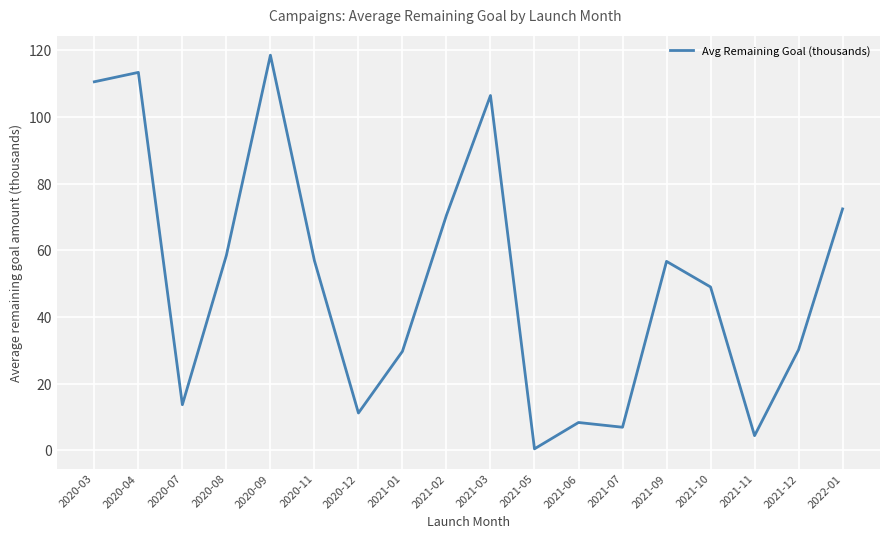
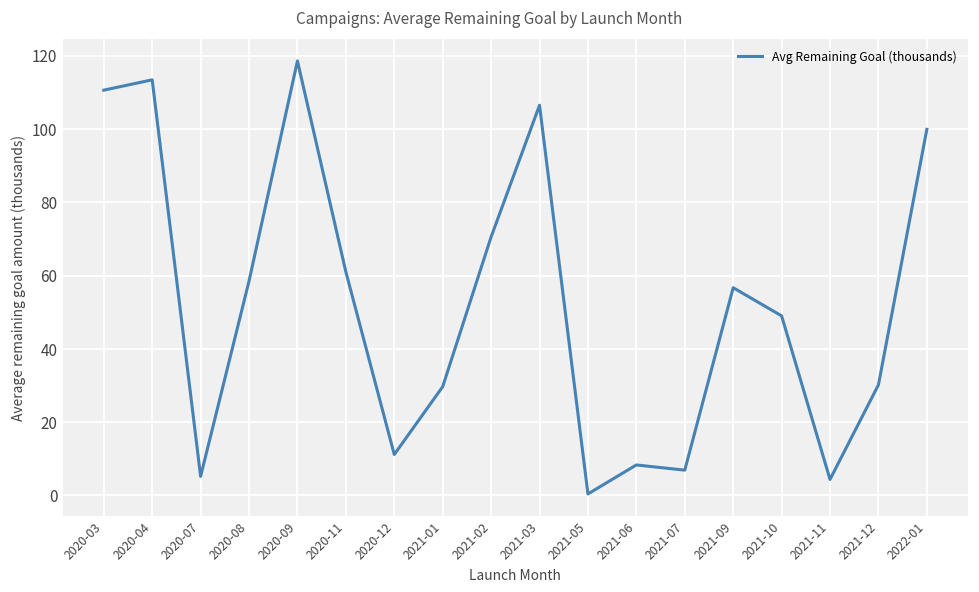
2020-07: 14 -> 5
2020-11: 57 -> 61
2022-01: 72 -> 100
